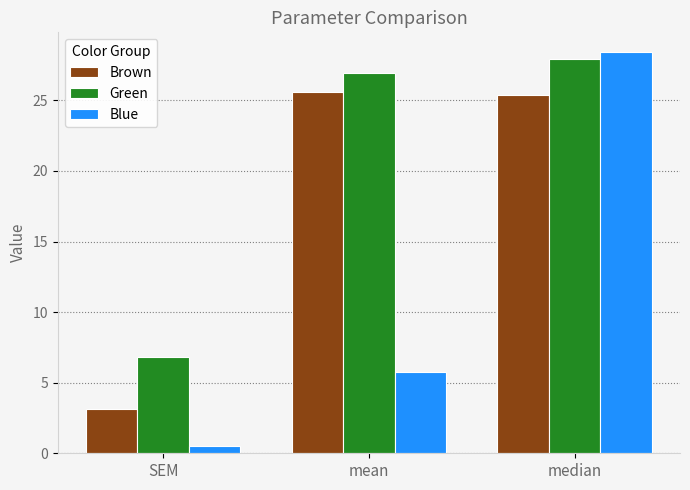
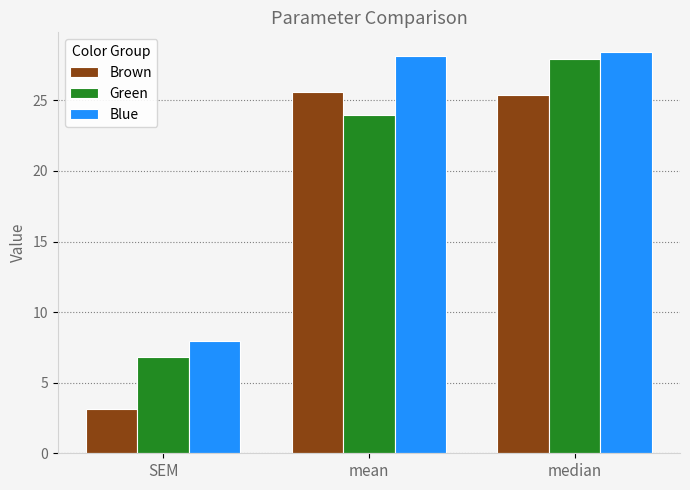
Blue, SEM: 0.5 -> 8.0
Green, mean: 26.9 -> 23.9
Blue, mean: 5.8 -> 28.2
